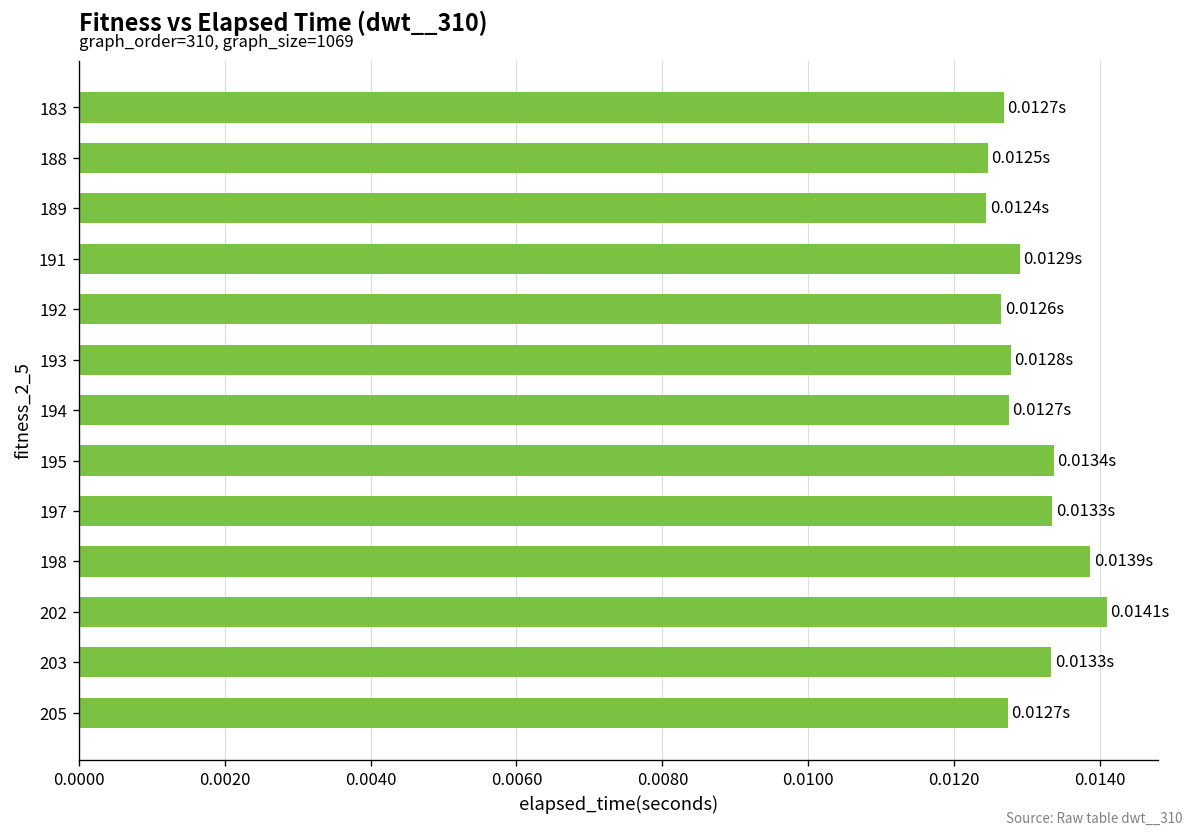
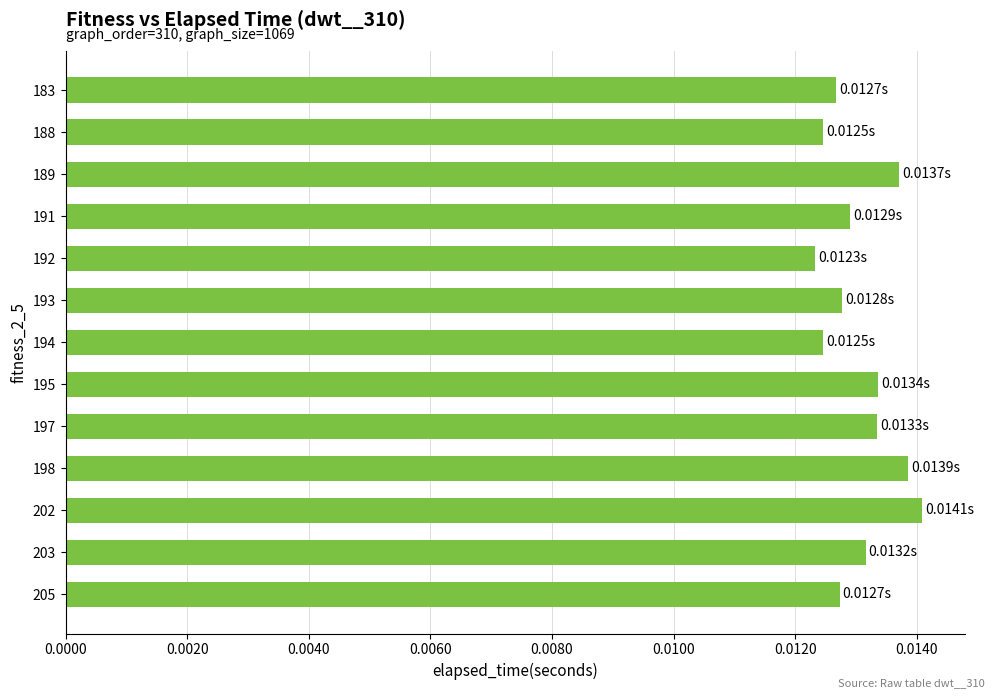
189: 0.0124s -> 0.0137s
192: 0.0126s -> 0.0123s
194: 0.0127s -> 0.0125s
203: 0.0133s -> 0.0132s
